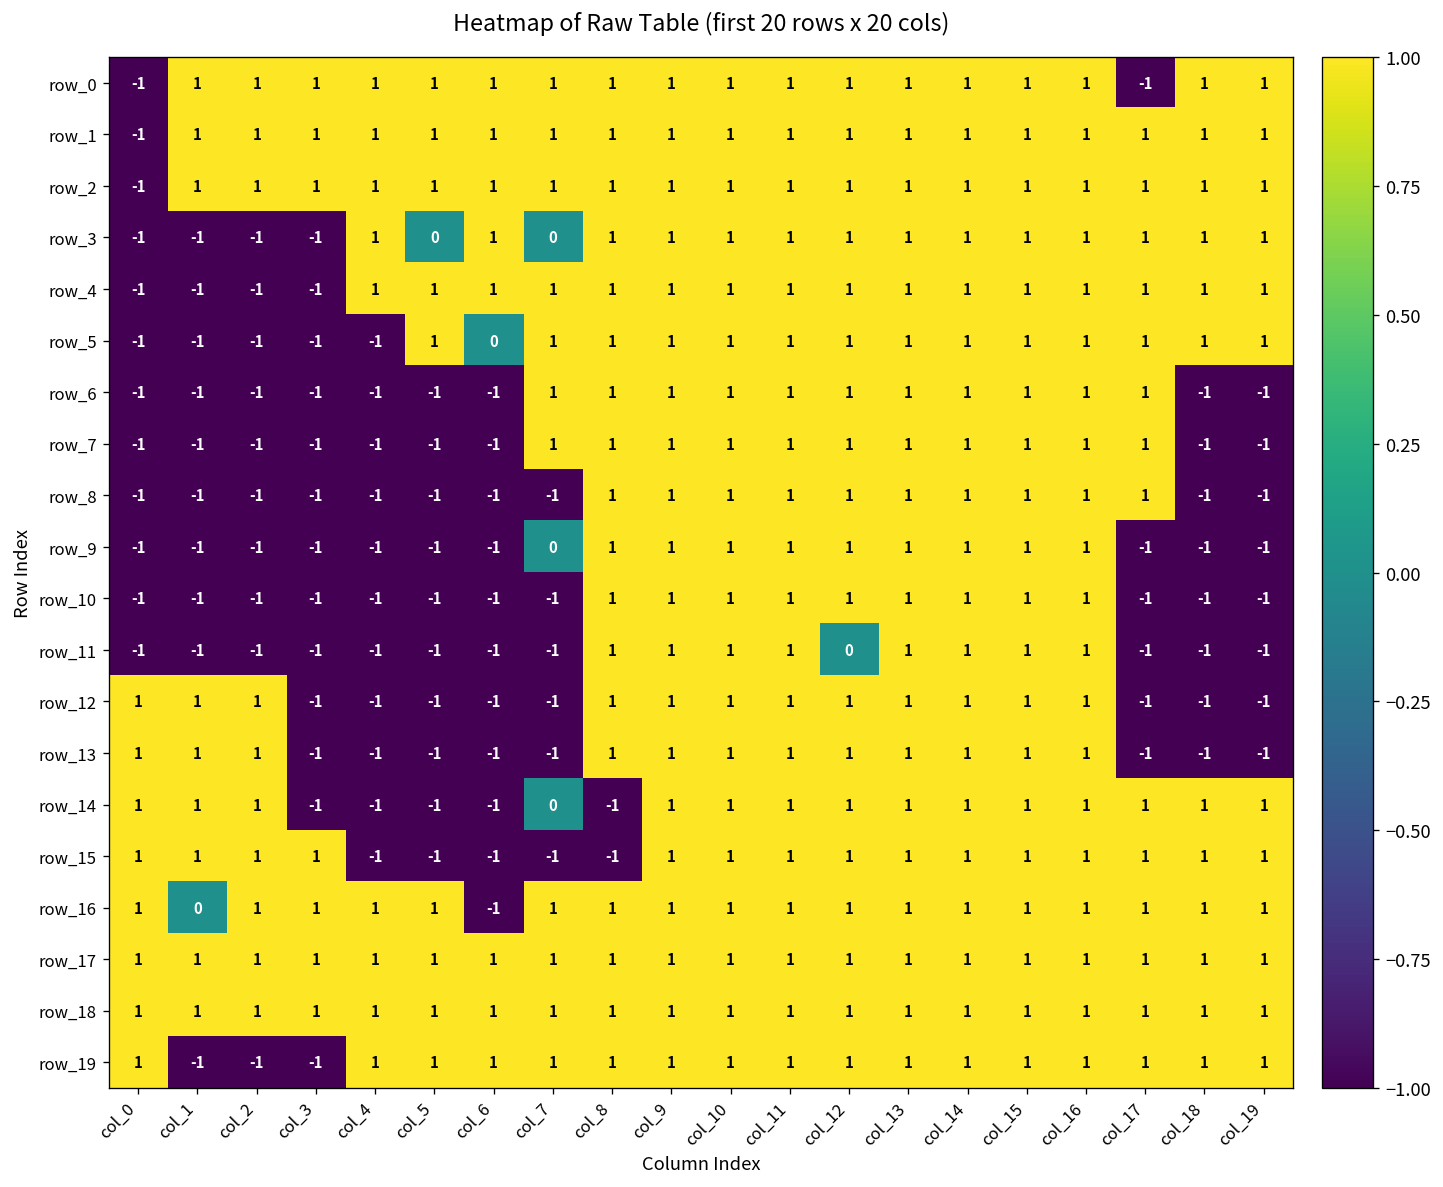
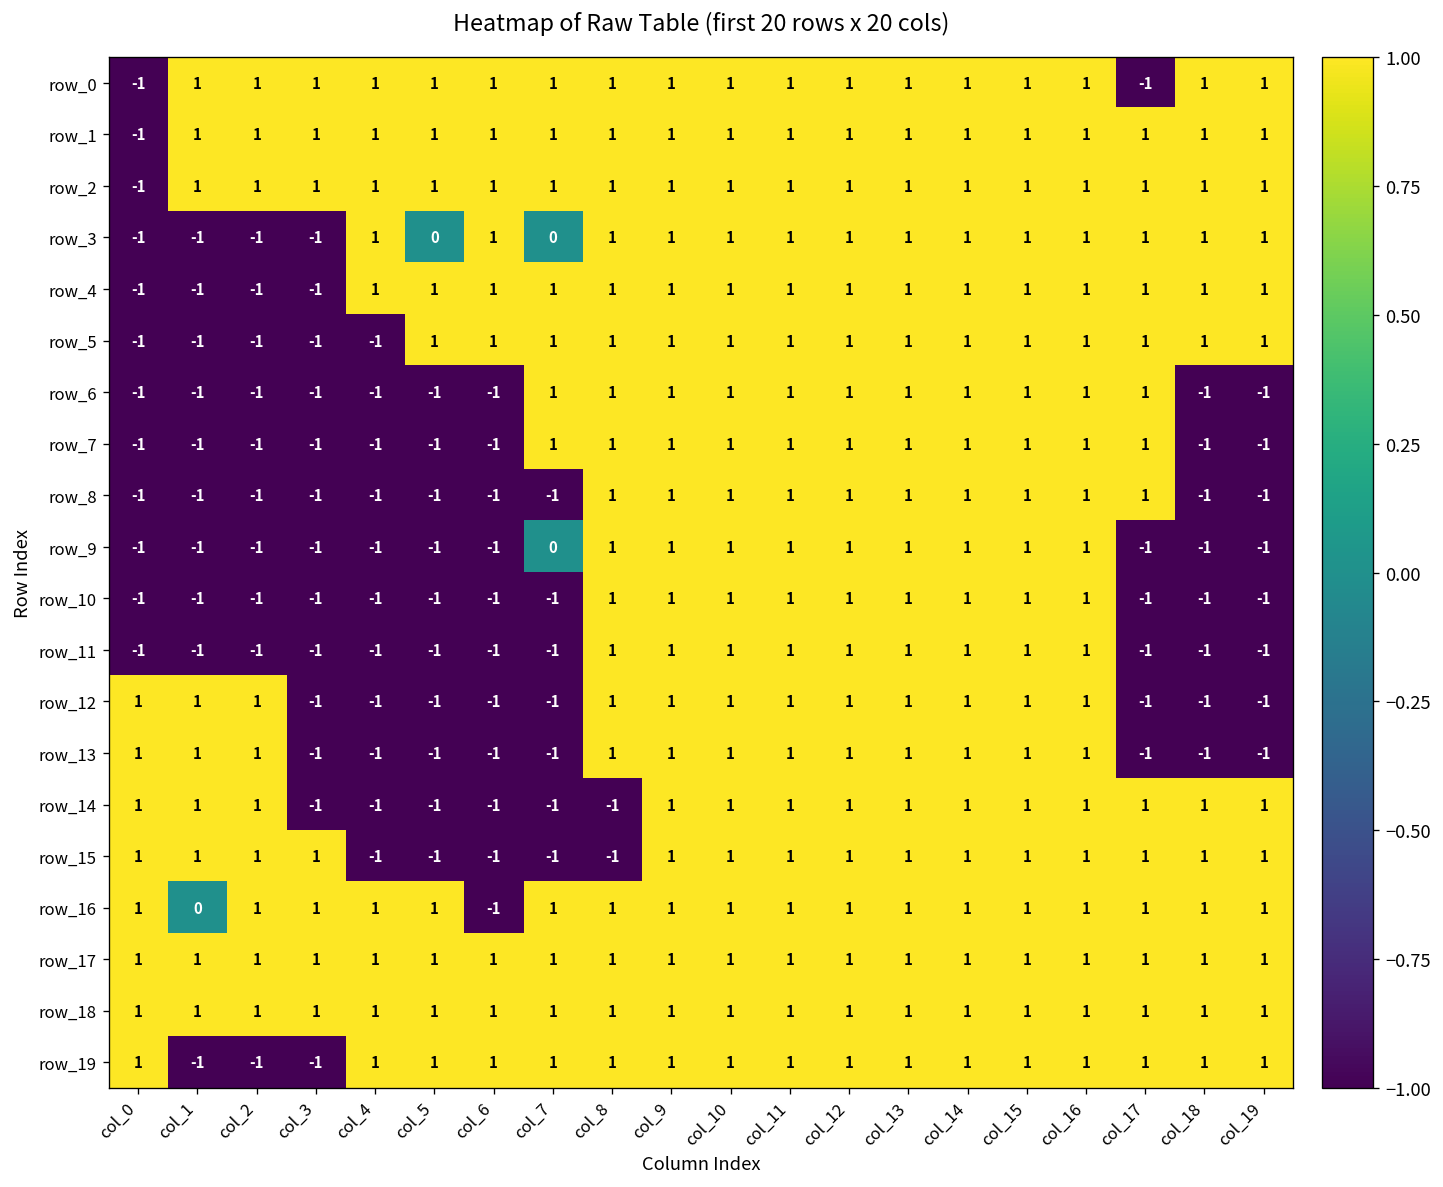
row_5, col_6: 0 -> 1
row_11, col_12: 0 -> 1
row_14, col_7: 0 -> -1
